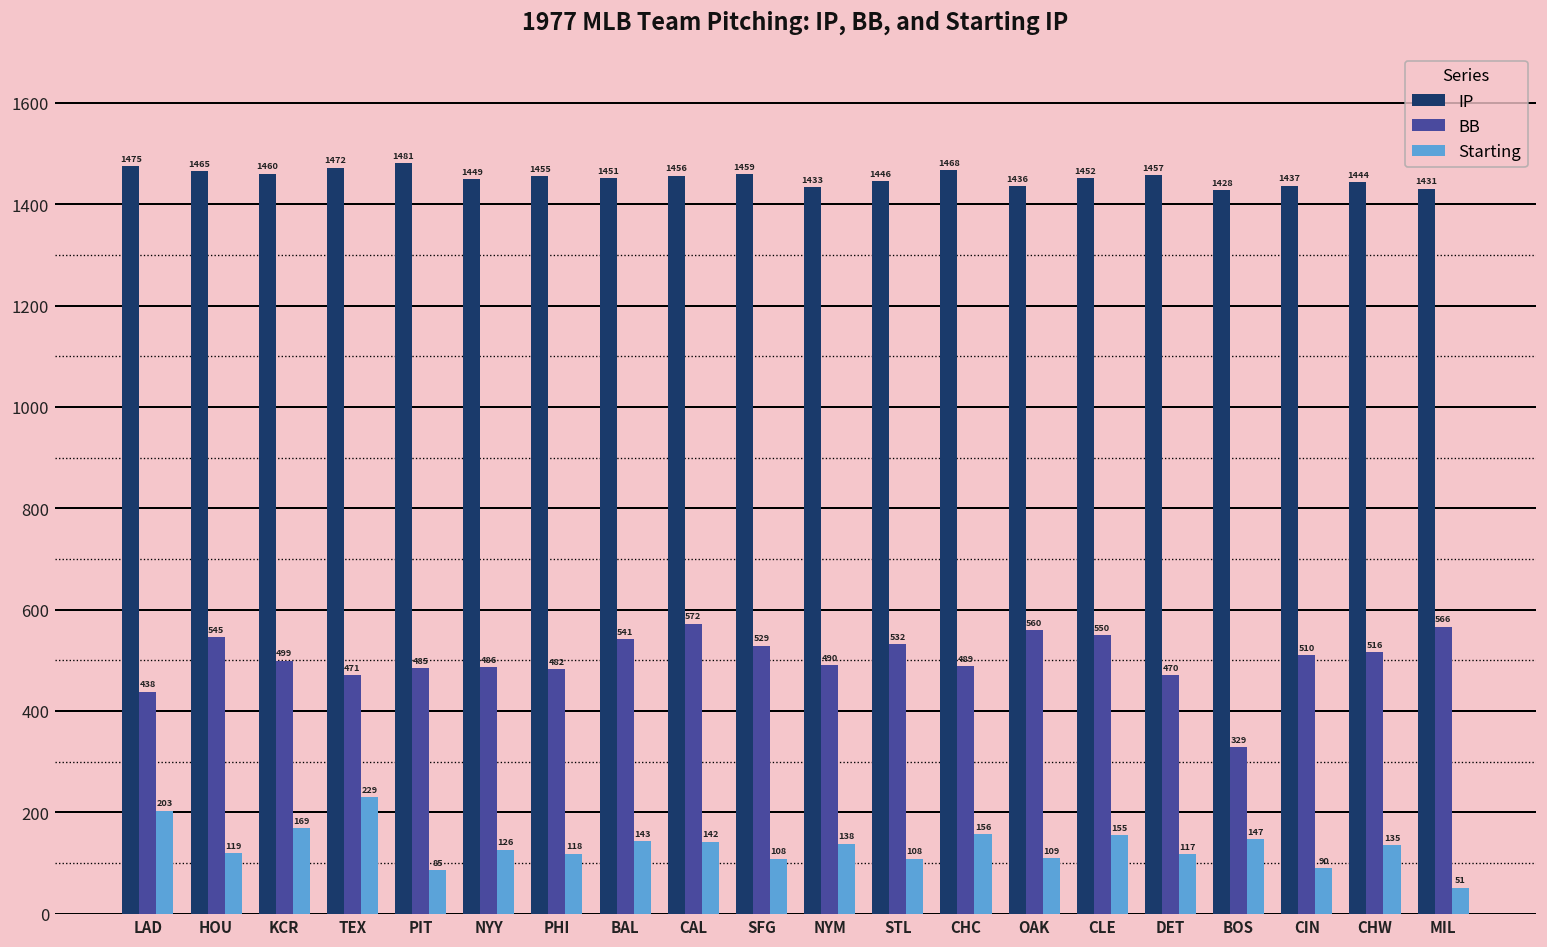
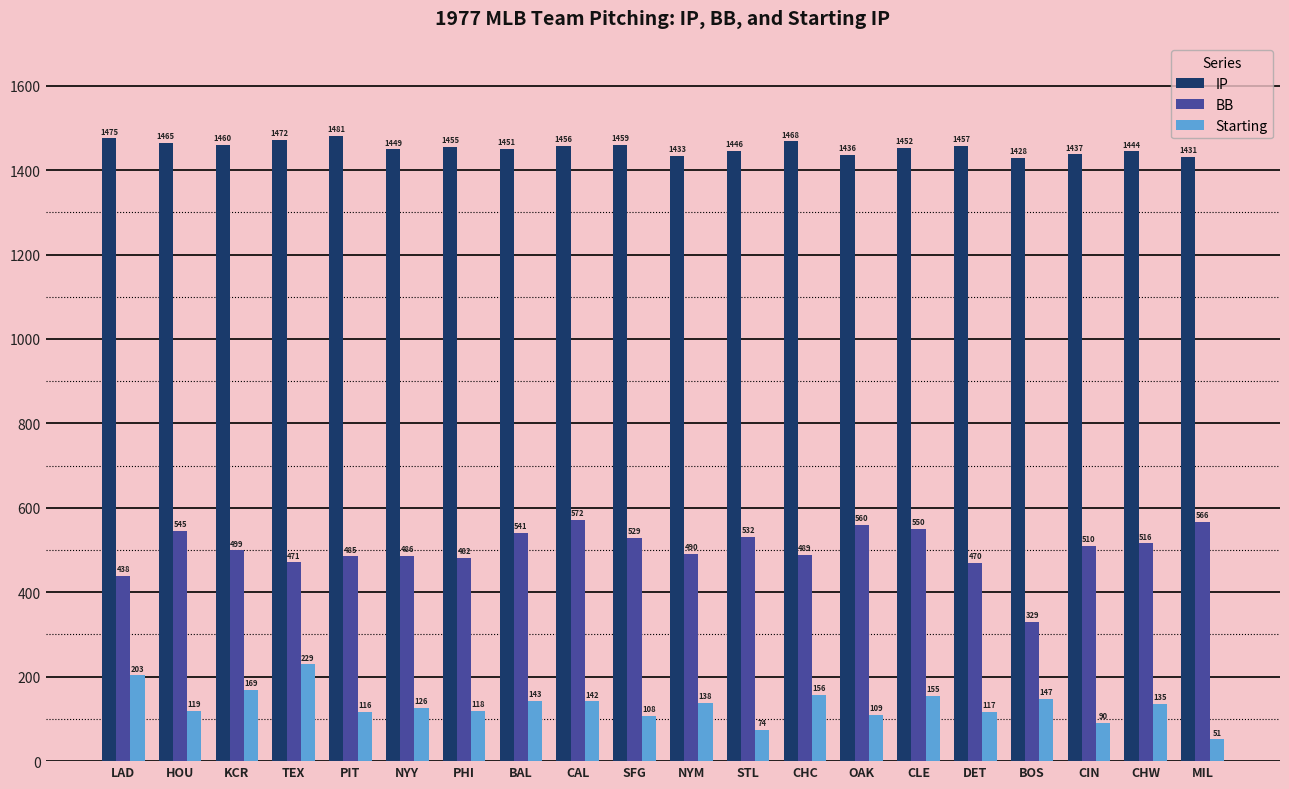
Starting, PIT: 85 -> 116
Starting, STL: 108 -> 74
